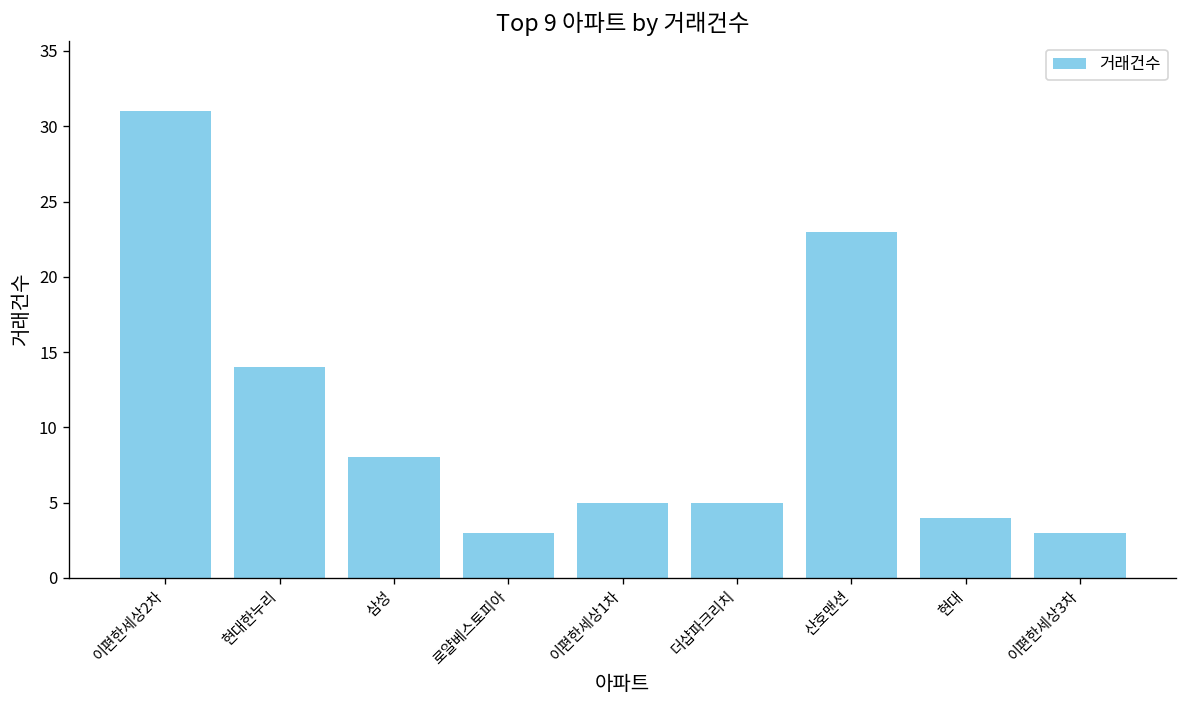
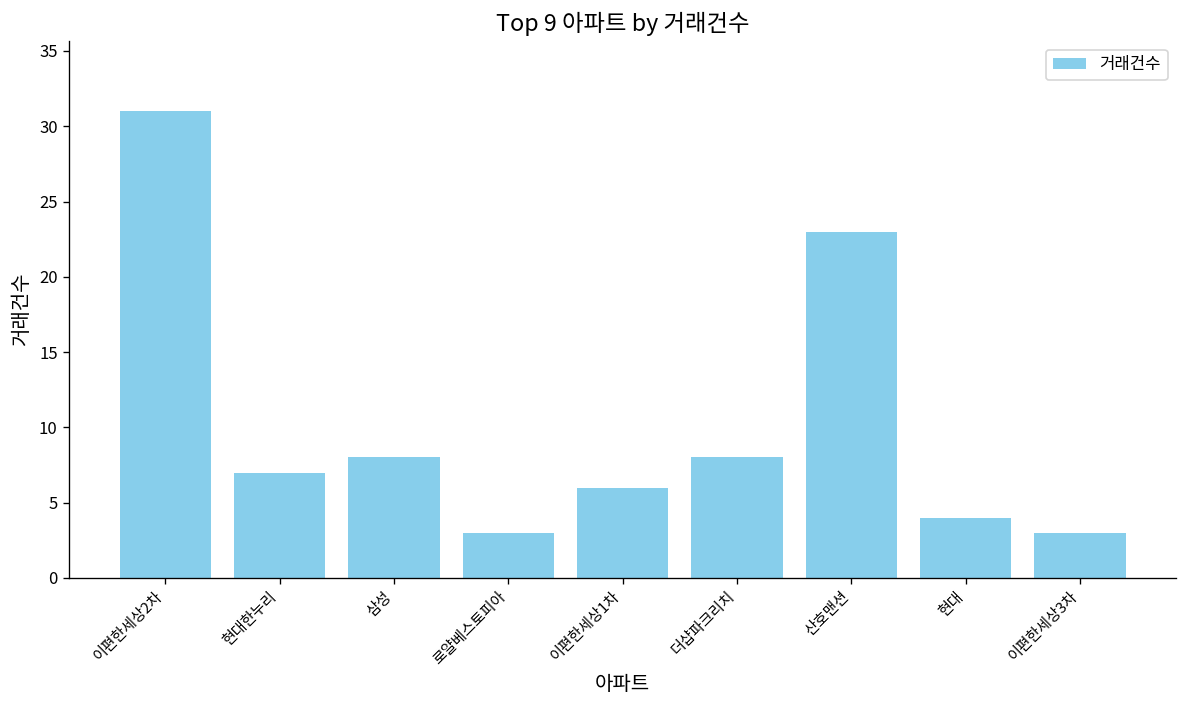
현대한누리: 14 -> 7
이편한세상1차: 5 -> 6
더샵파크리치: 5 -> 8
